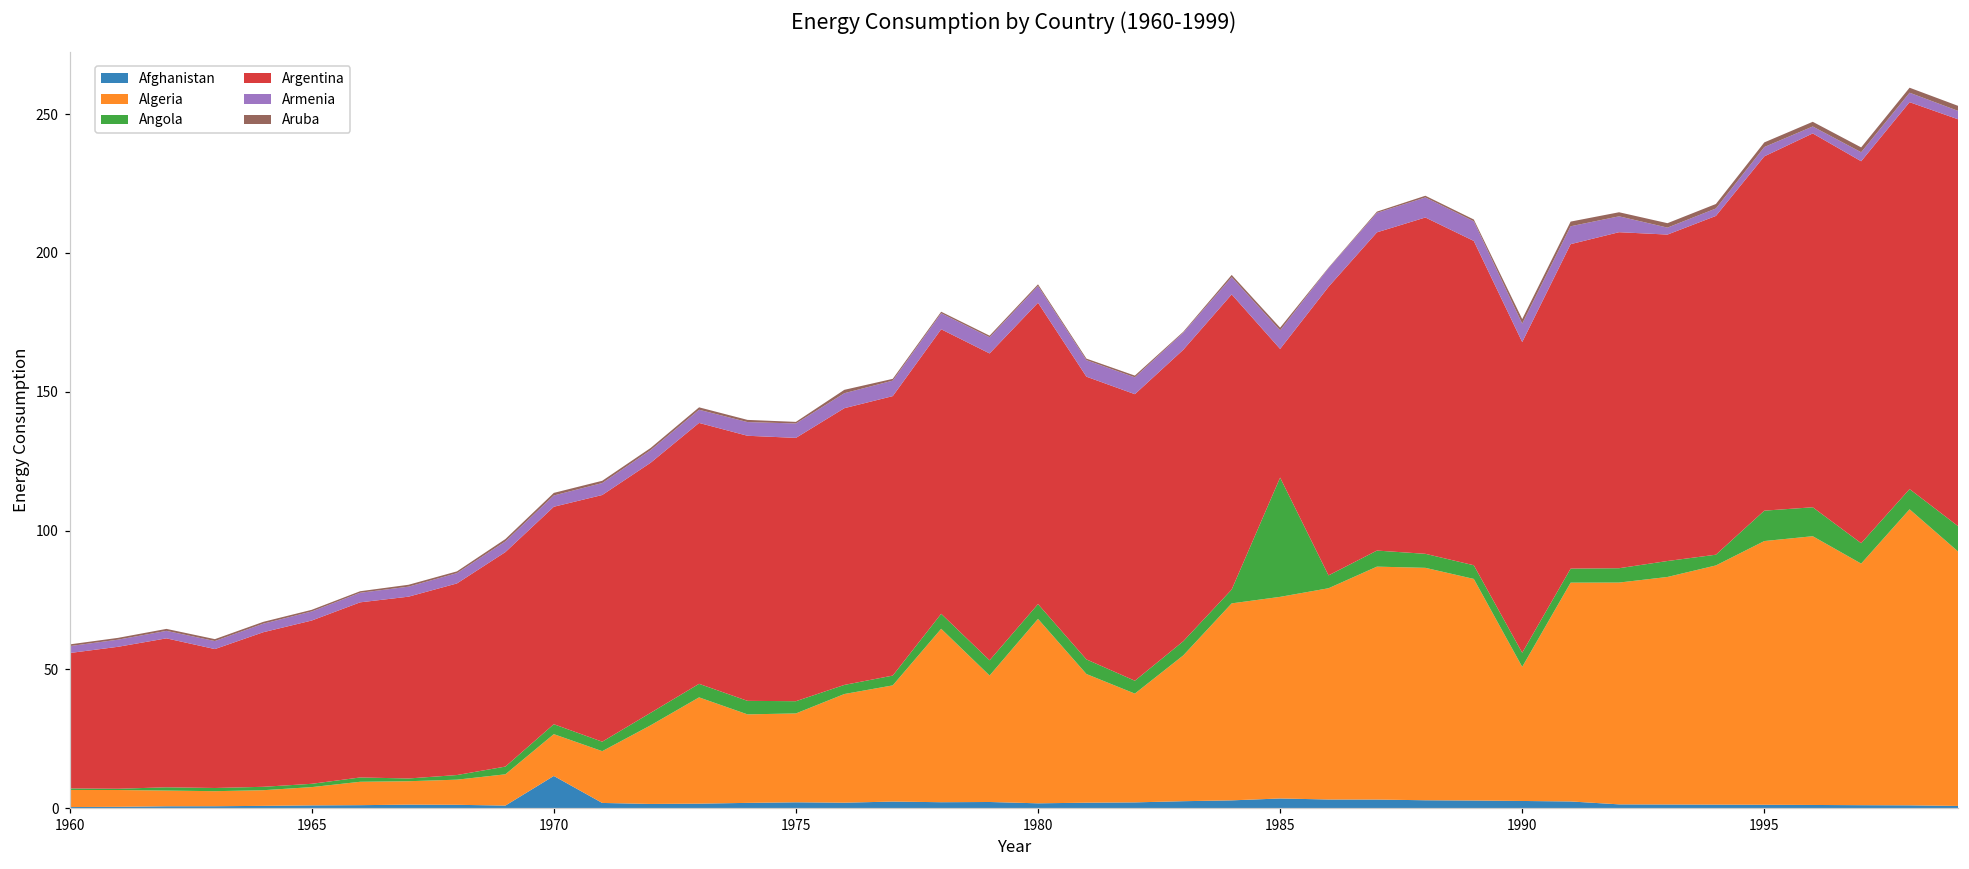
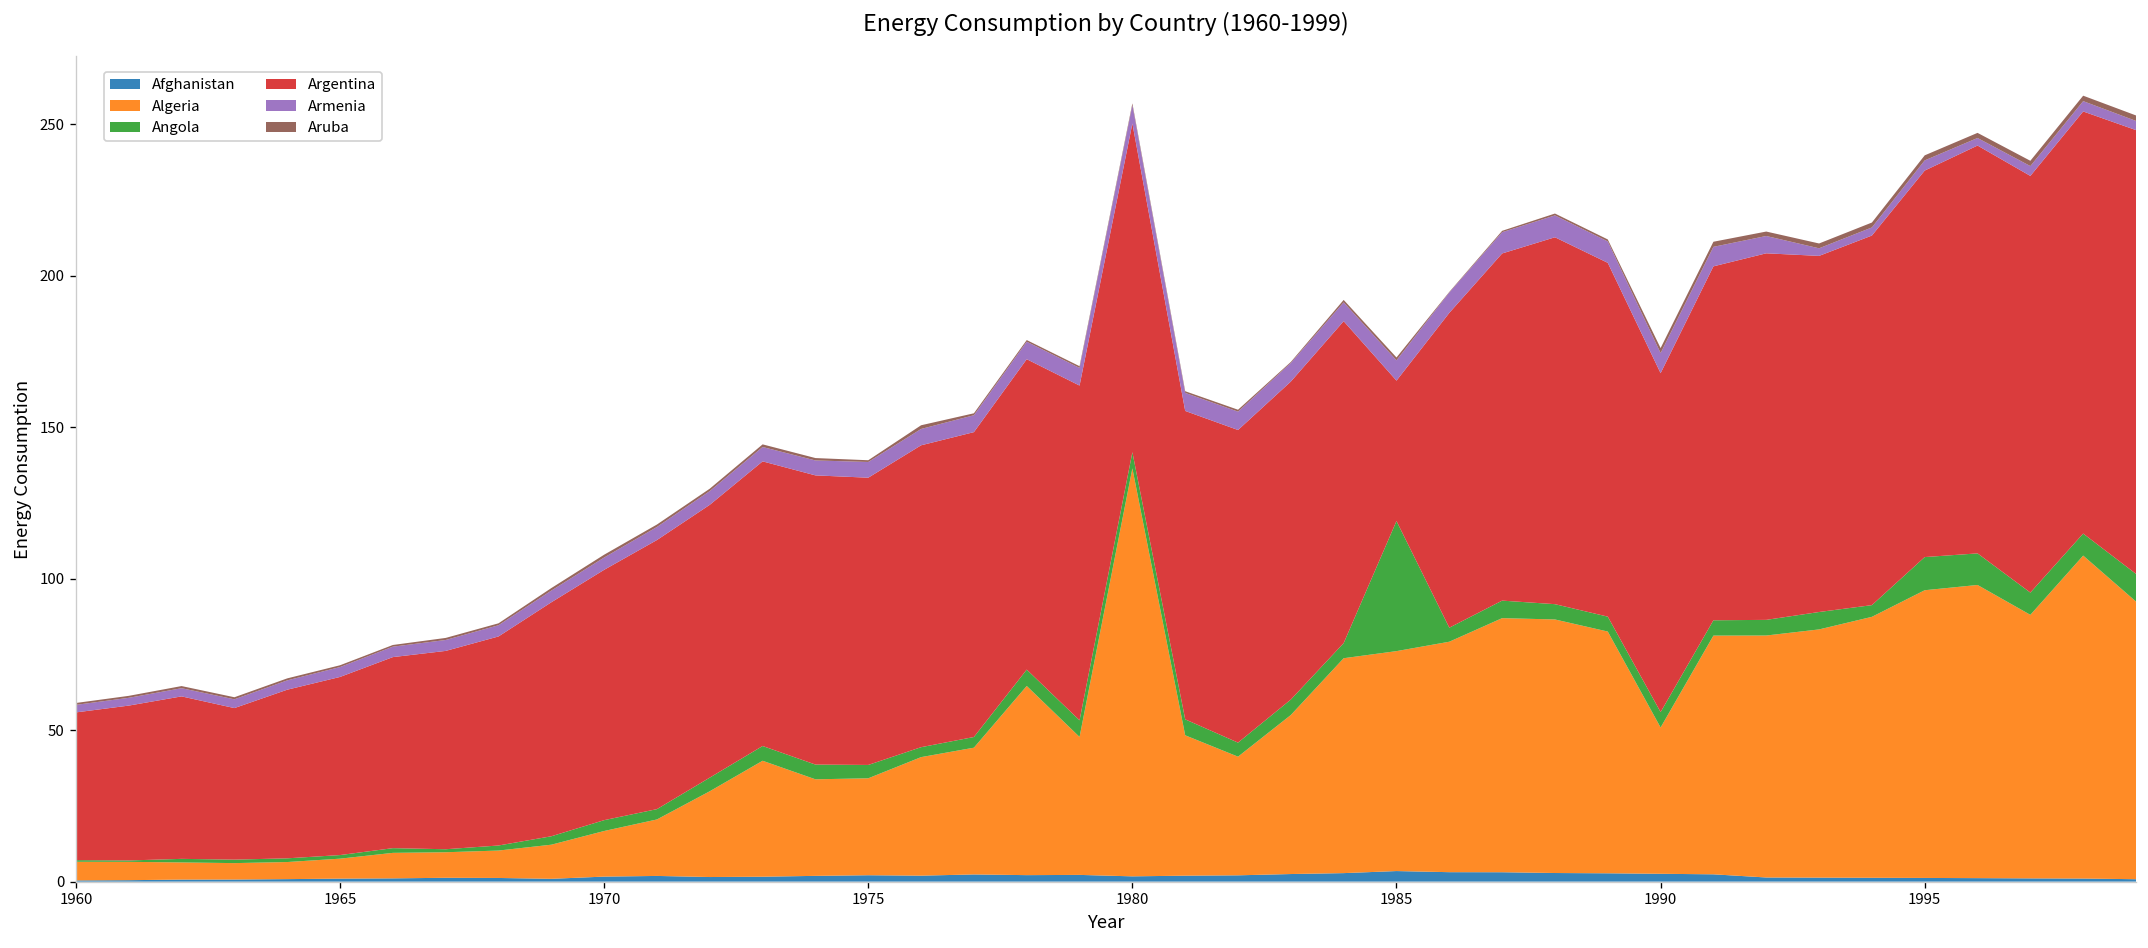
Afghanistan, 1970: 12 -> 2
Argentina, 1970: 78 -> 83
Algeria, 1980: 66 -> 135
